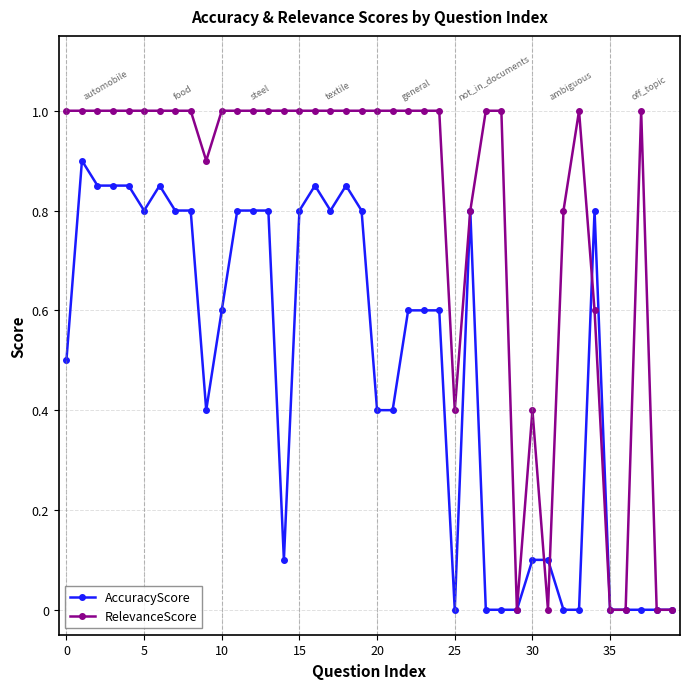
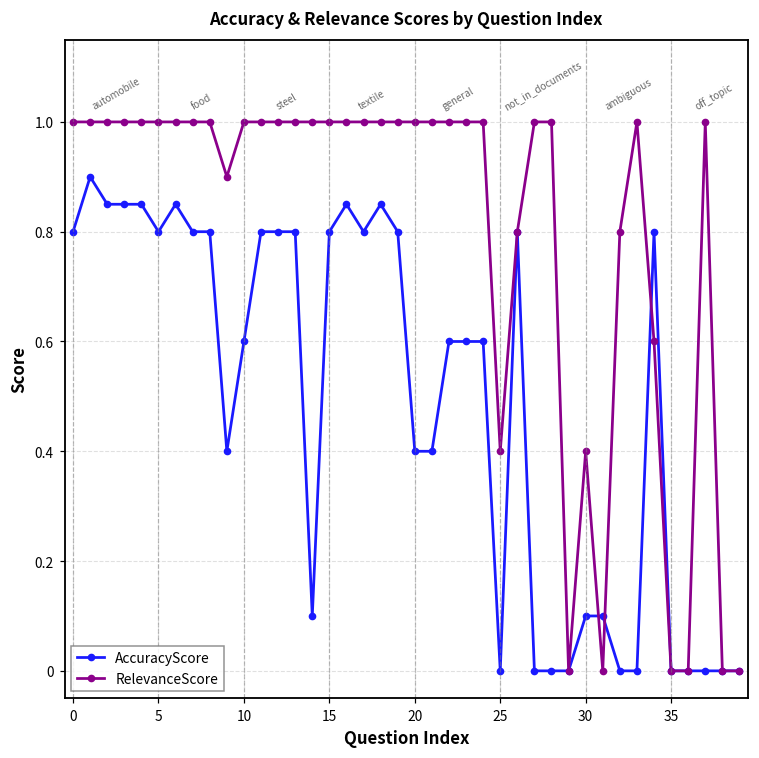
AccuracyScore, 0: 0.5 -> 0.8
